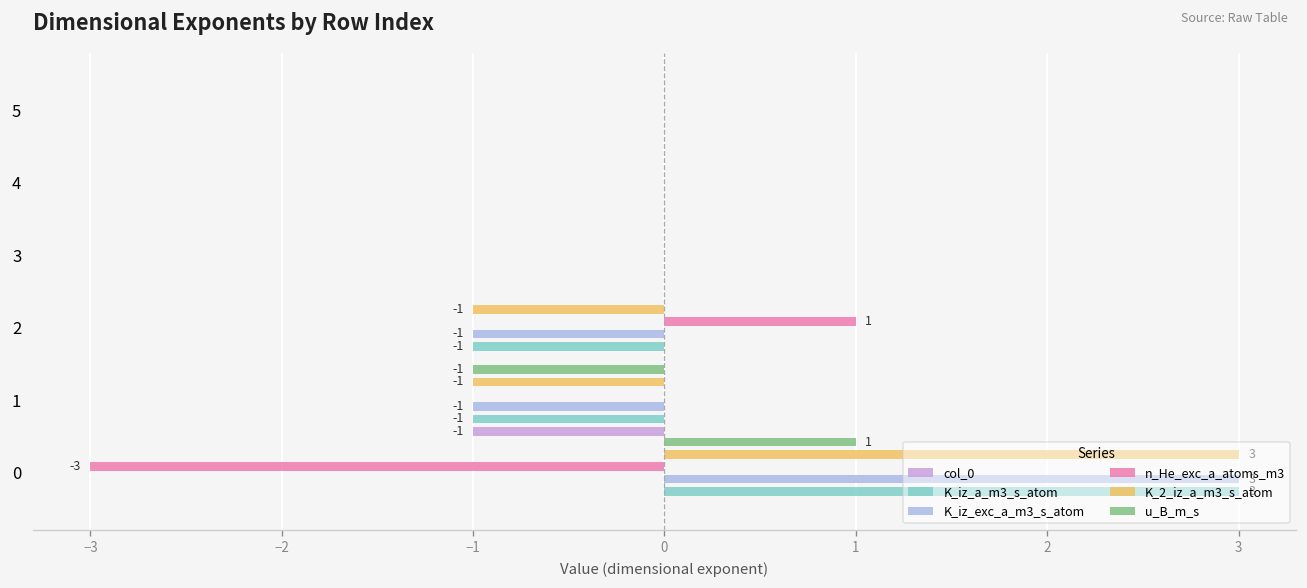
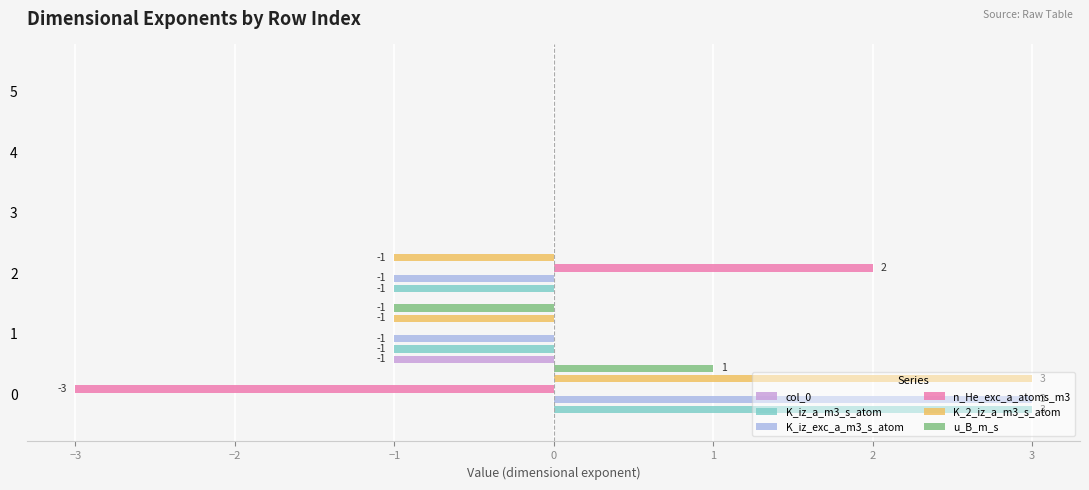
n_He_exc_a_atoms_m3, 2: 1 -> 2
